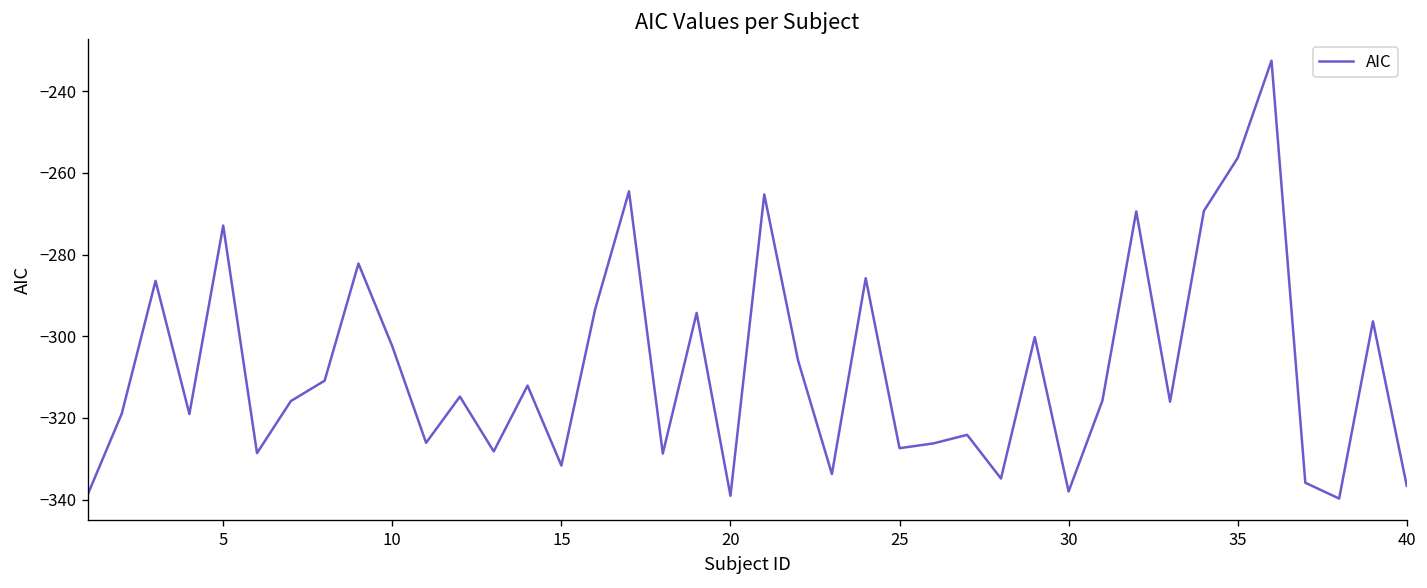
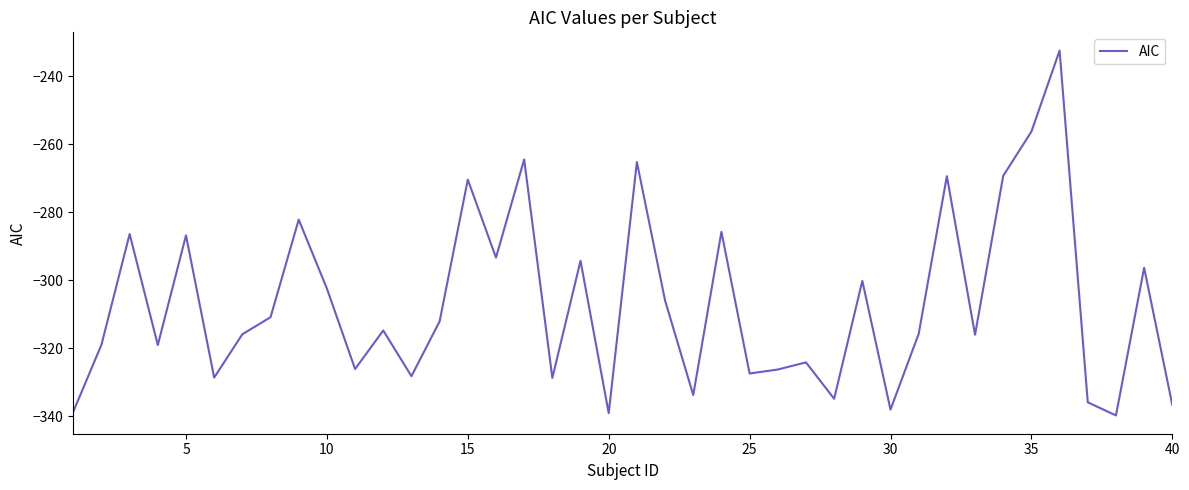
5: -273 -> -287
15: -332 -> -270
